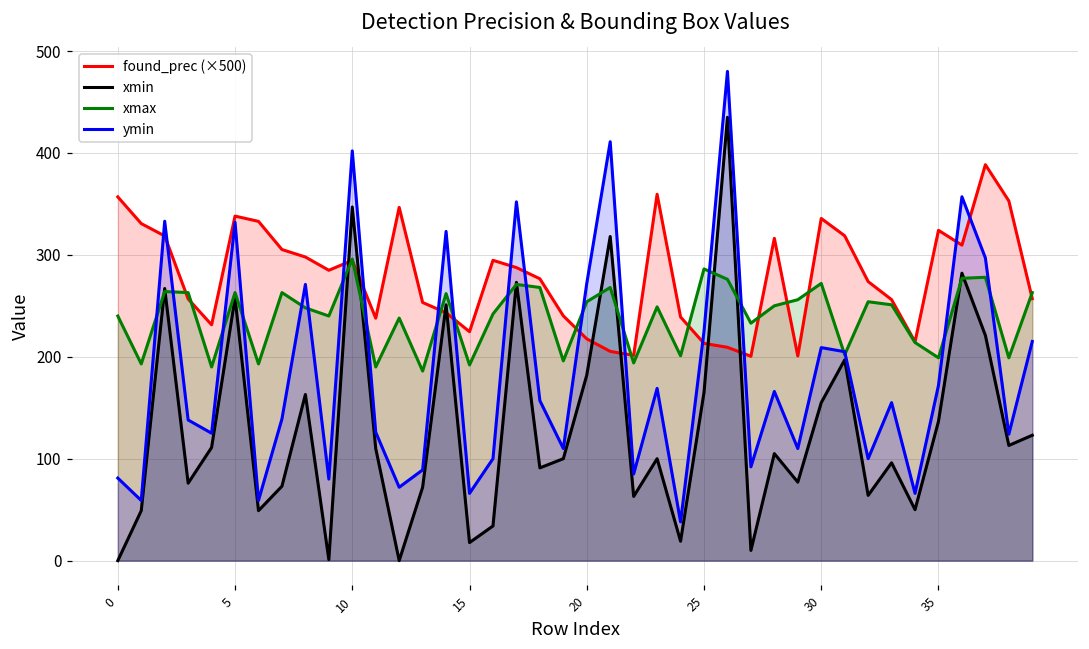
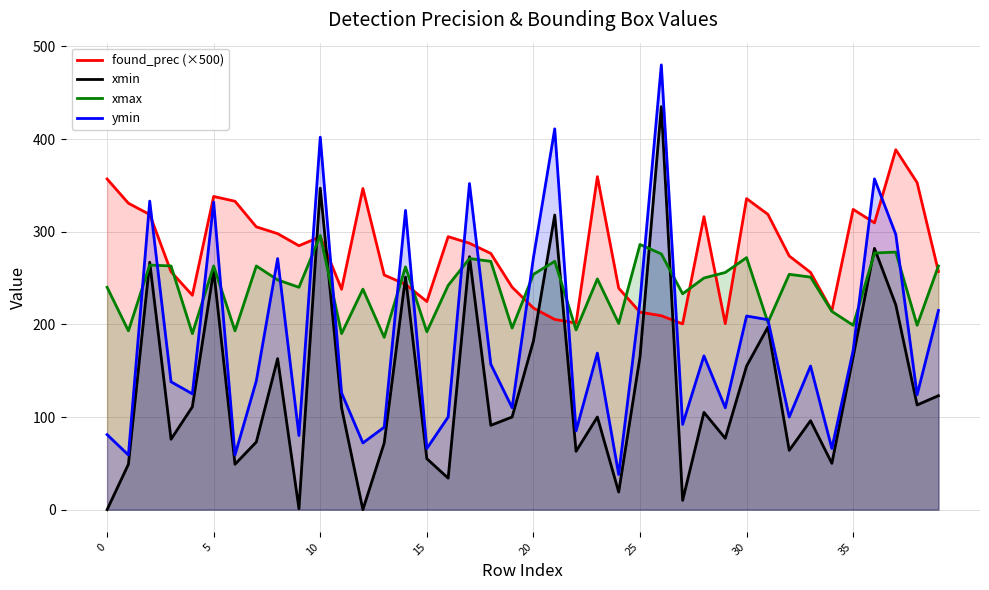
xmin, 15: 20 -> 60
xmin, 35: 140 -> 170
